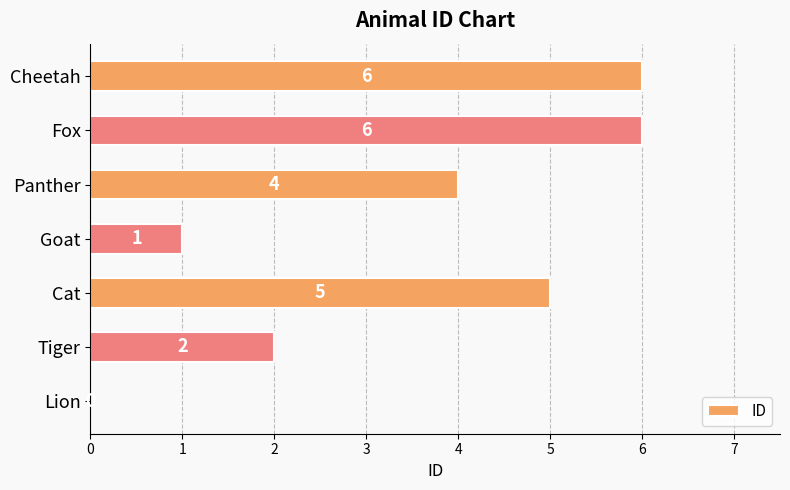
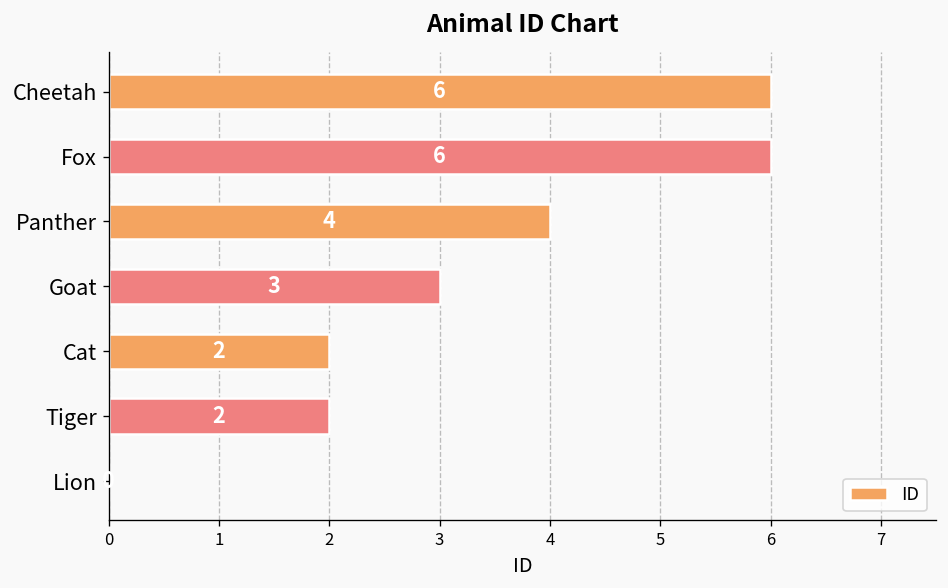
Goat: 1 -> 3
Cat: 5 -> 2
